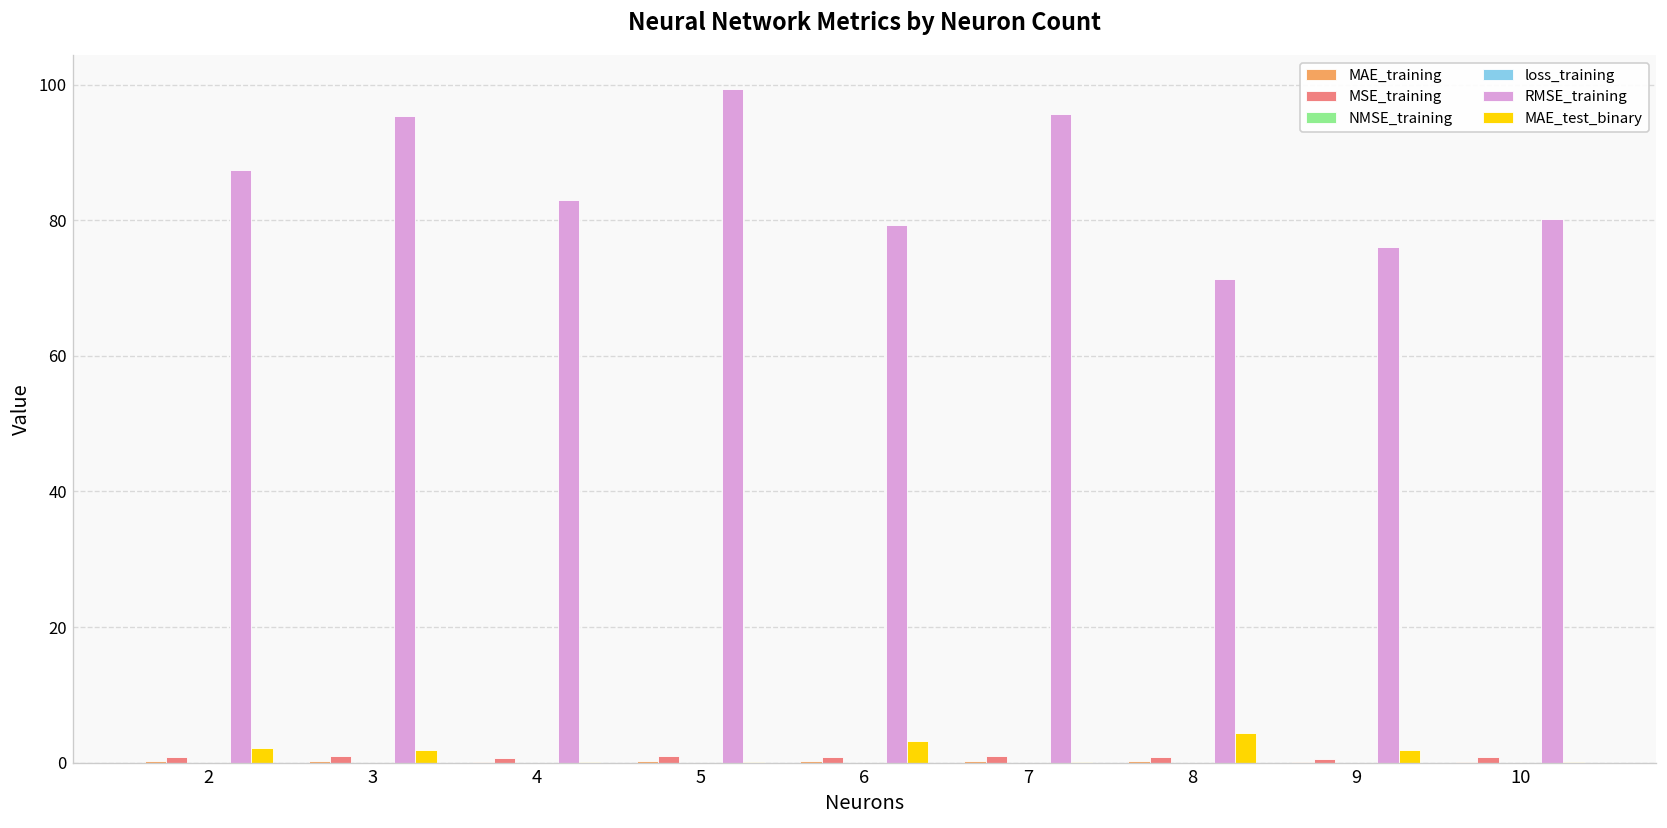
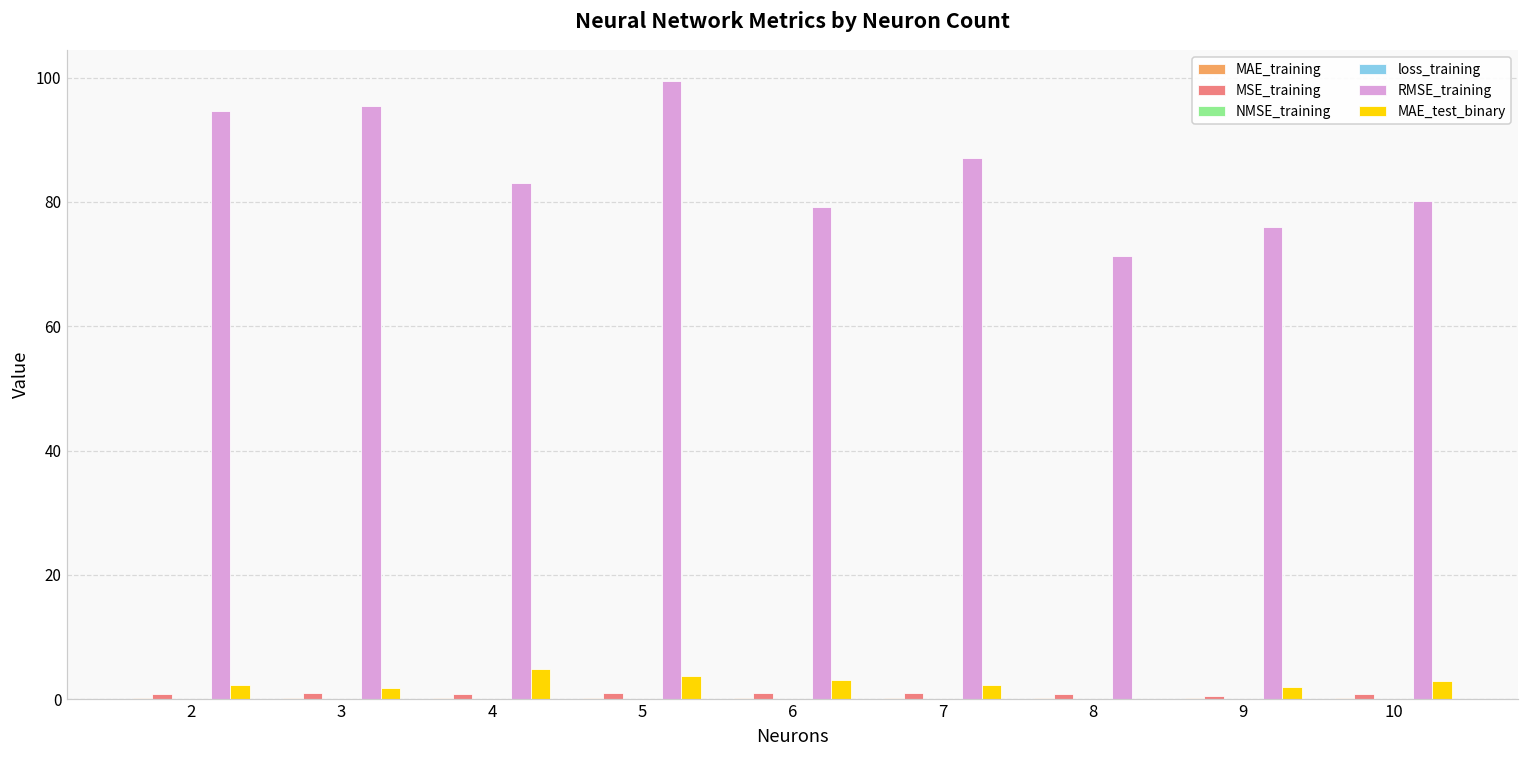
RMSE_training, 2: 87 -> 95
MAE_test_binary, 4: 0 -> 5
MAE_test_binary, 5: 0 -> 4
RMSE_training, 7: 96 -> 87
MAE_test_binary, 7: 0 -> 2
MAE_test_binary, 8: 4 -> 0
MAE_test_binary, 10: 0 -> 3
